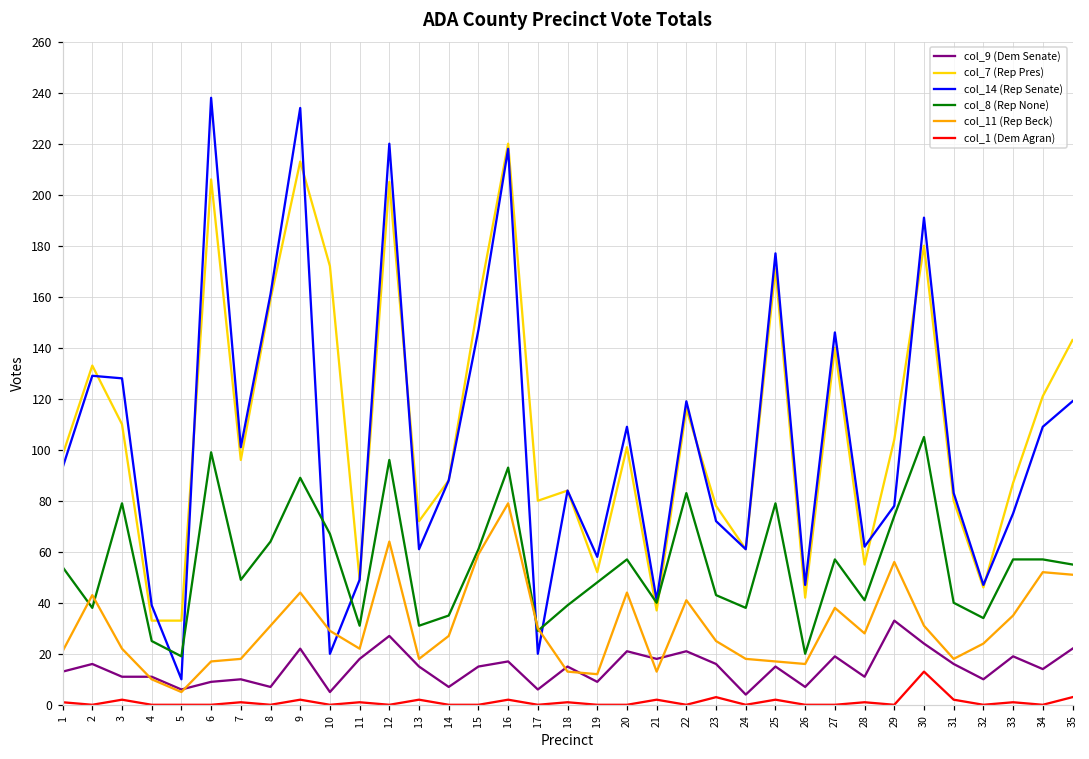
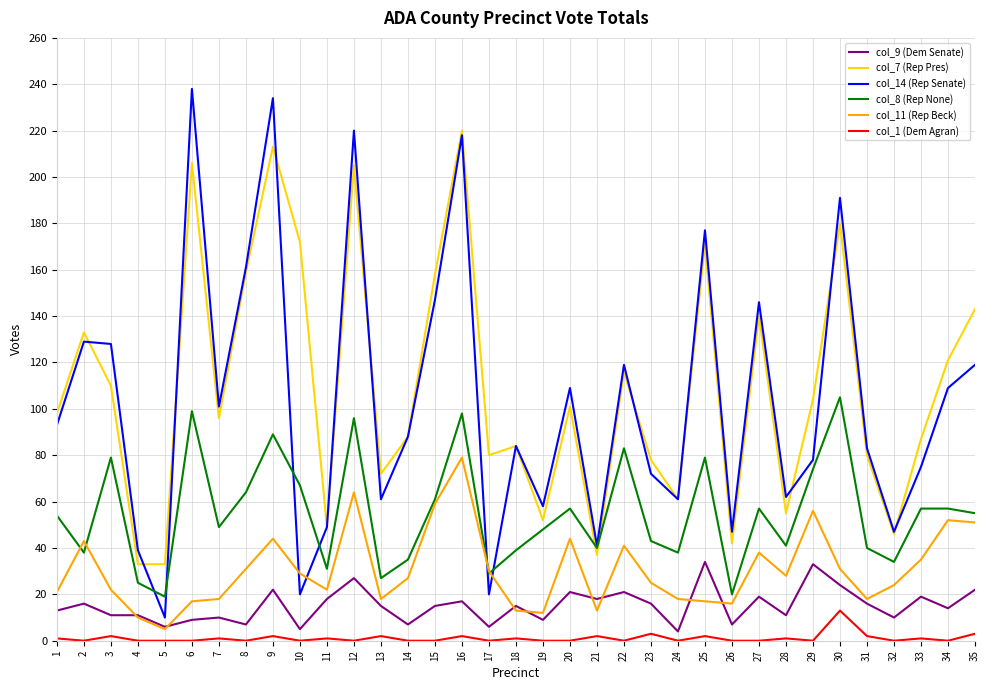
col_8 (Rep None), 13: 31 -> 27
col_8 (Rep None), 16: 93 -> 98
col_9 (Dem Senate), 25: 15 -> 34
